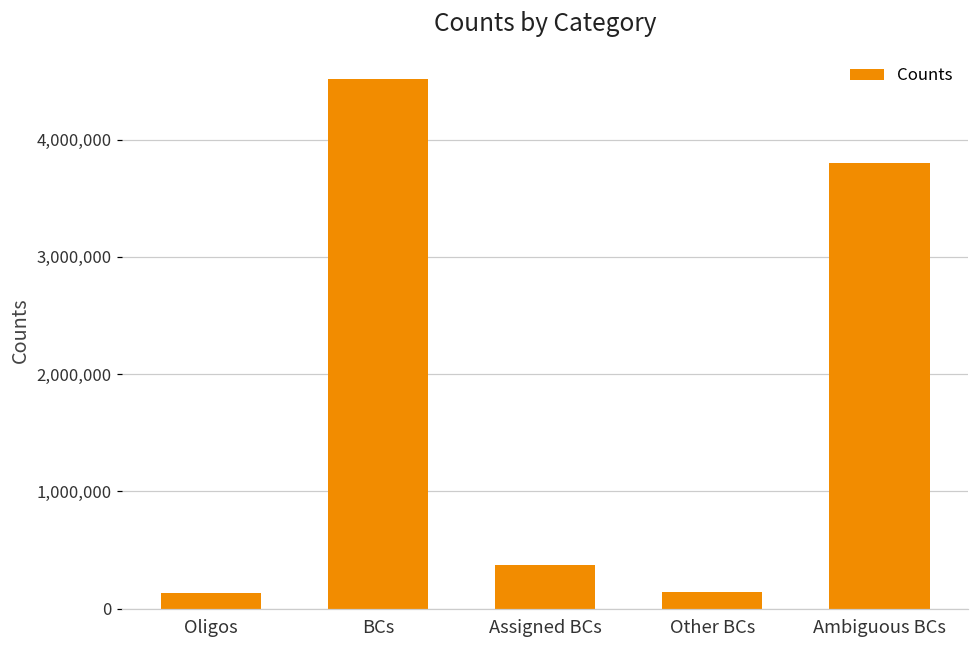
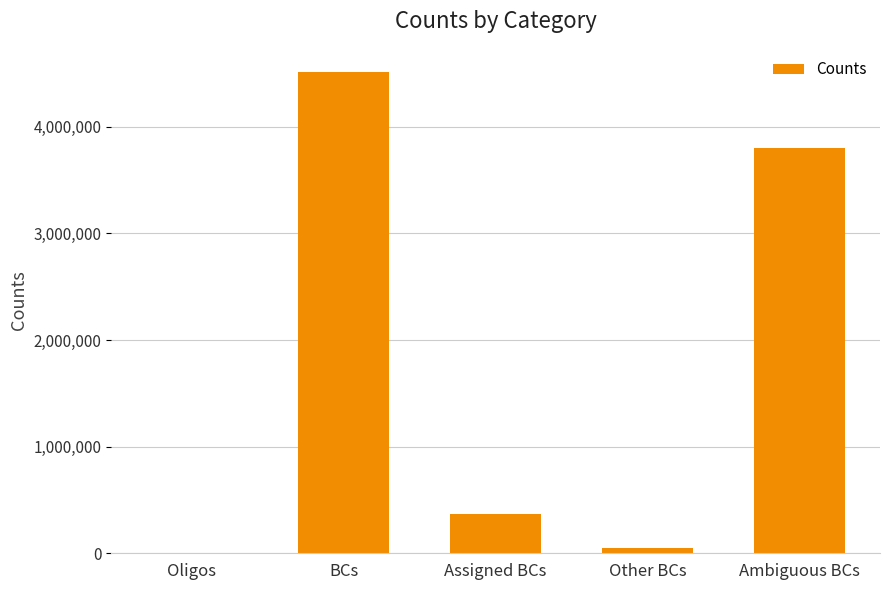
Oligos: 130,000 -> 10,000
Other BCs: 140,000 -> 50,000
